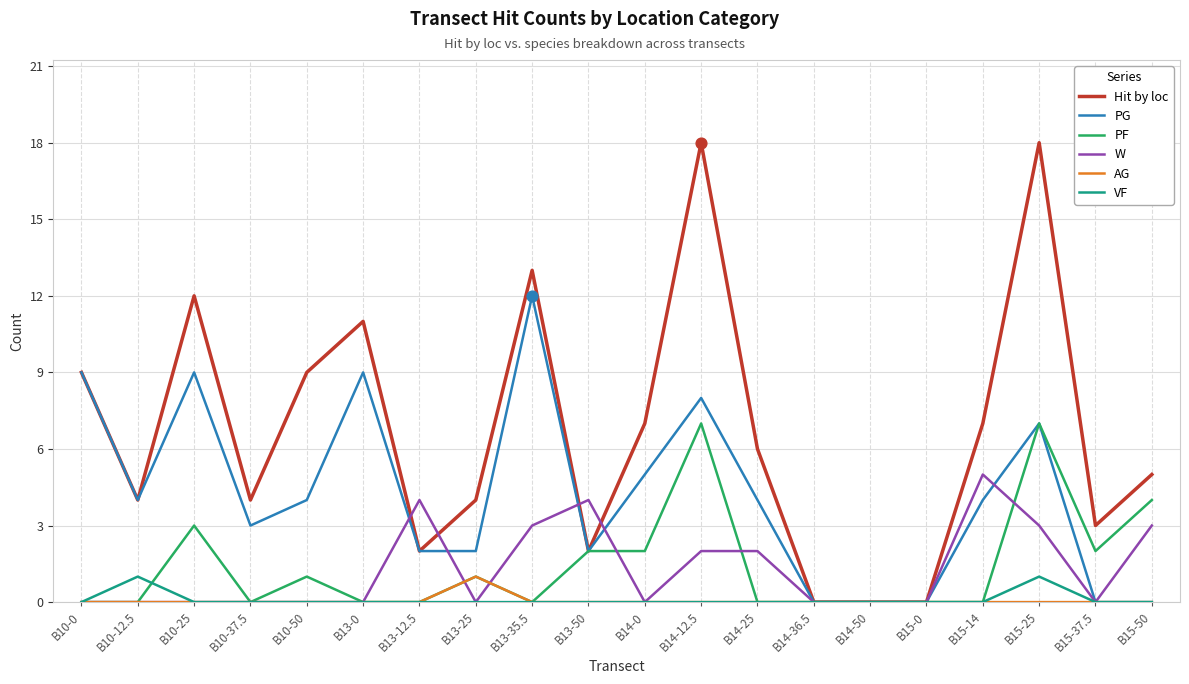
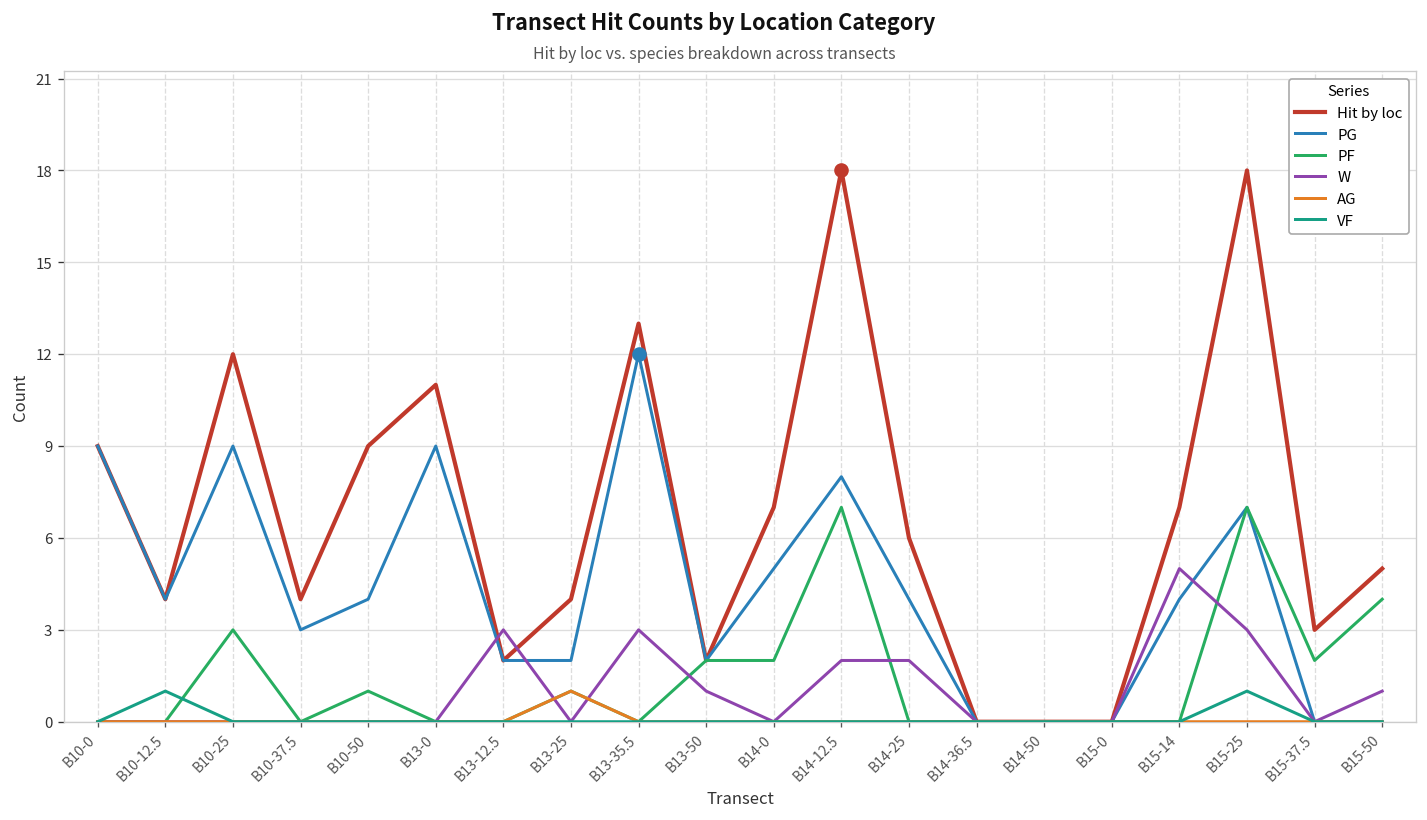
W, B13-12.5: 4 -> 3
W, B13-50: 4 -> 1
W, B15-50: 3 -> 1
